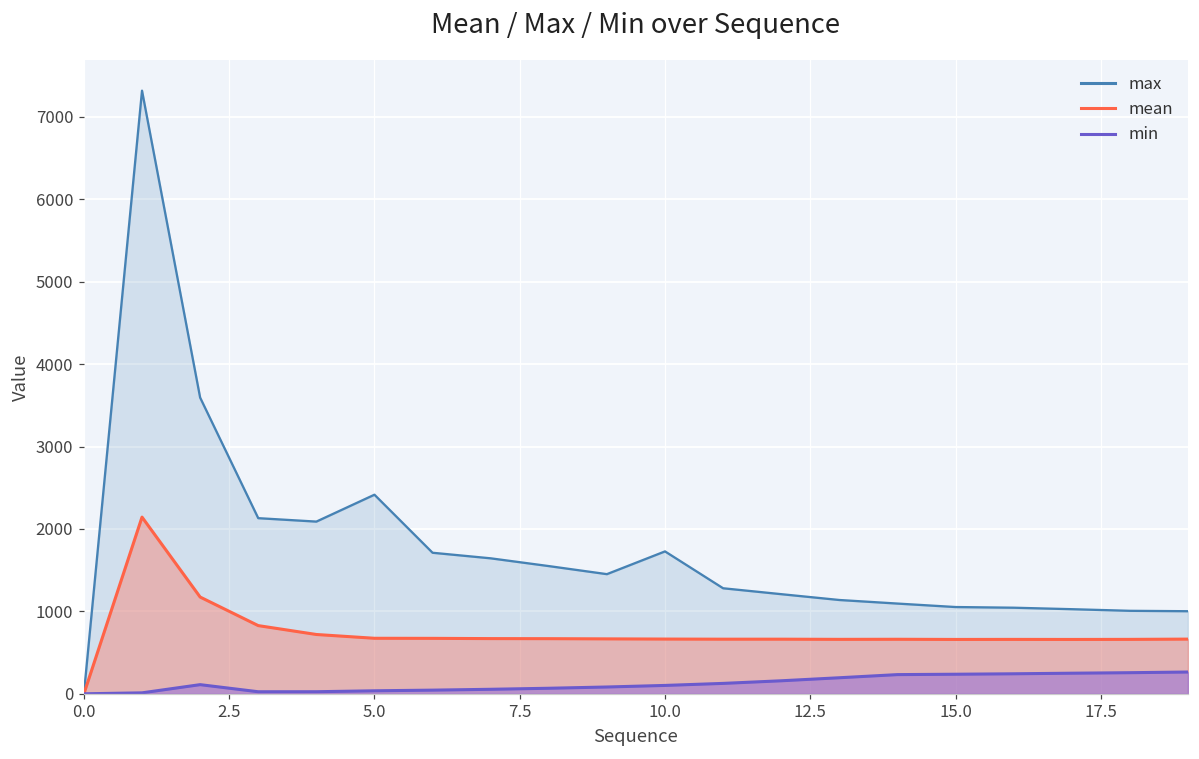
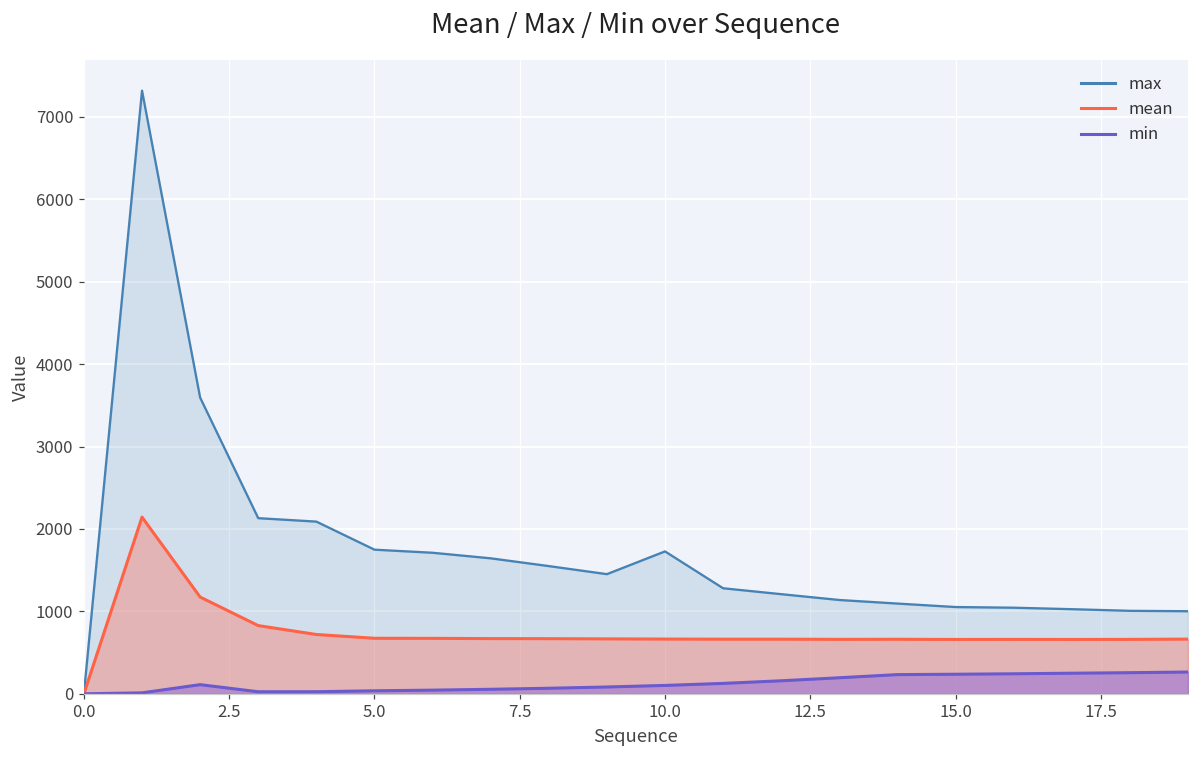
max, 5.0: 2400 -> 1700
